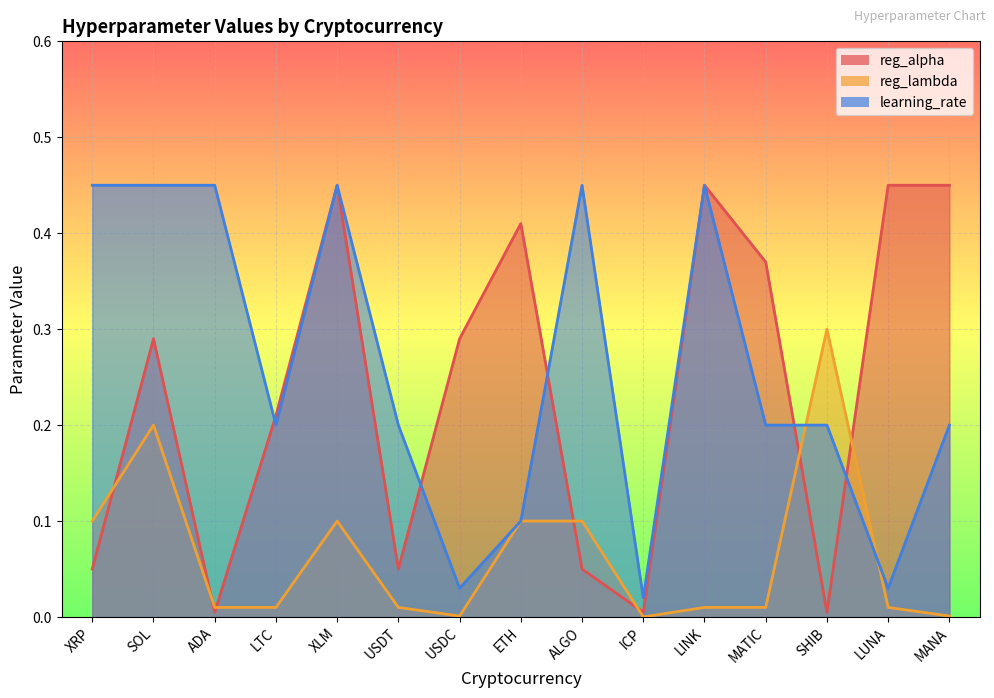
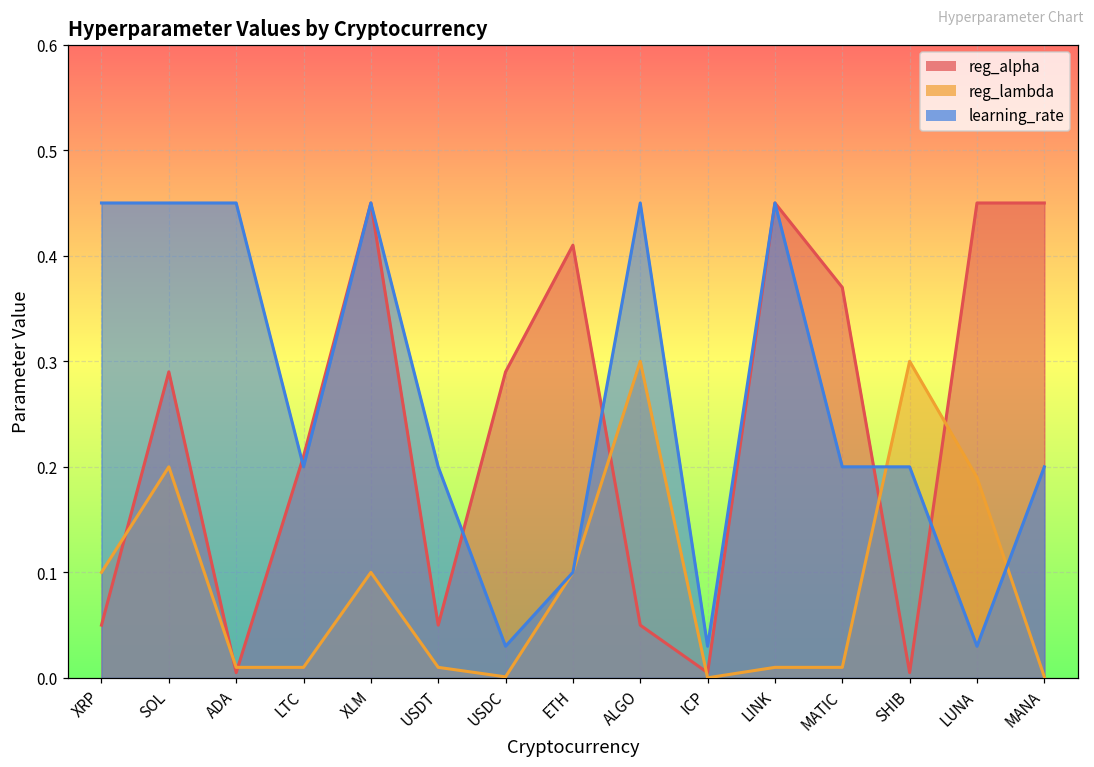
reg_lambda, ALGO: 0.1 -> 0.3
learning_rate, ICP: 0.02 -> 0.03
reg_lambda, LUNA: 0.01 -> 0.19
